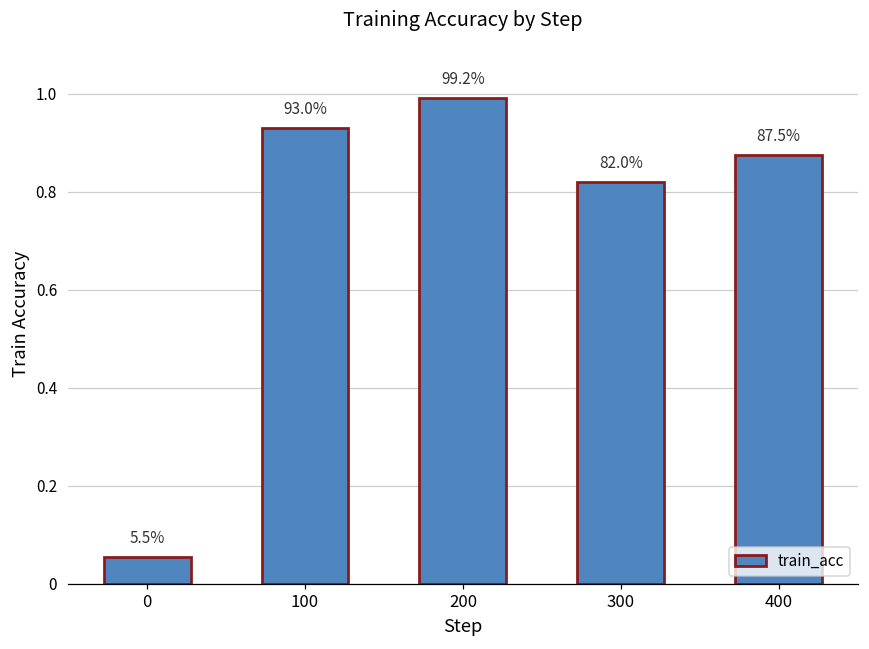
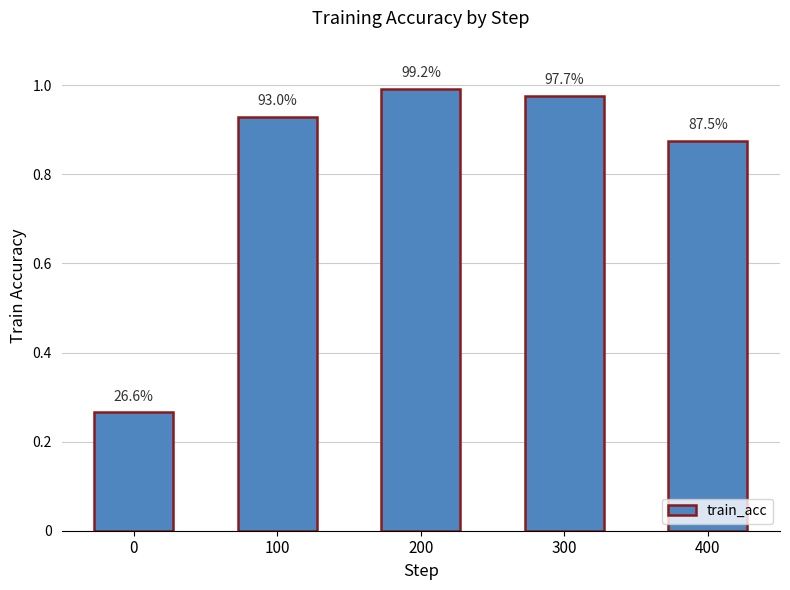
0: 5.5% -> 26.6%
300: 82.0% -> 97.7%
